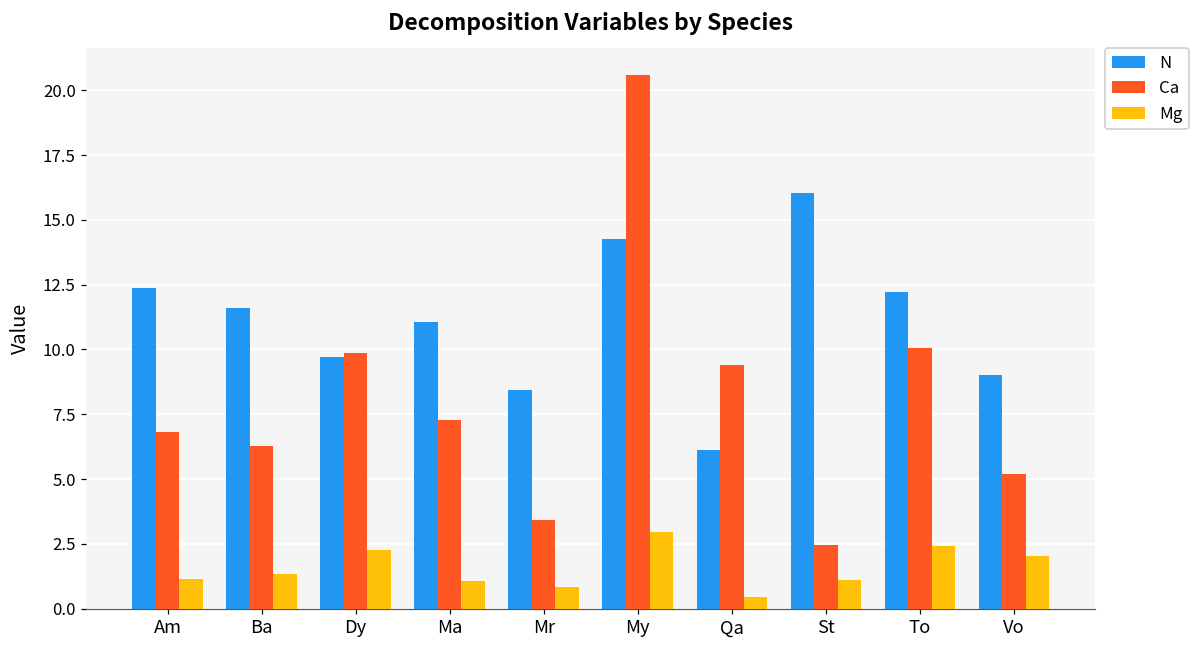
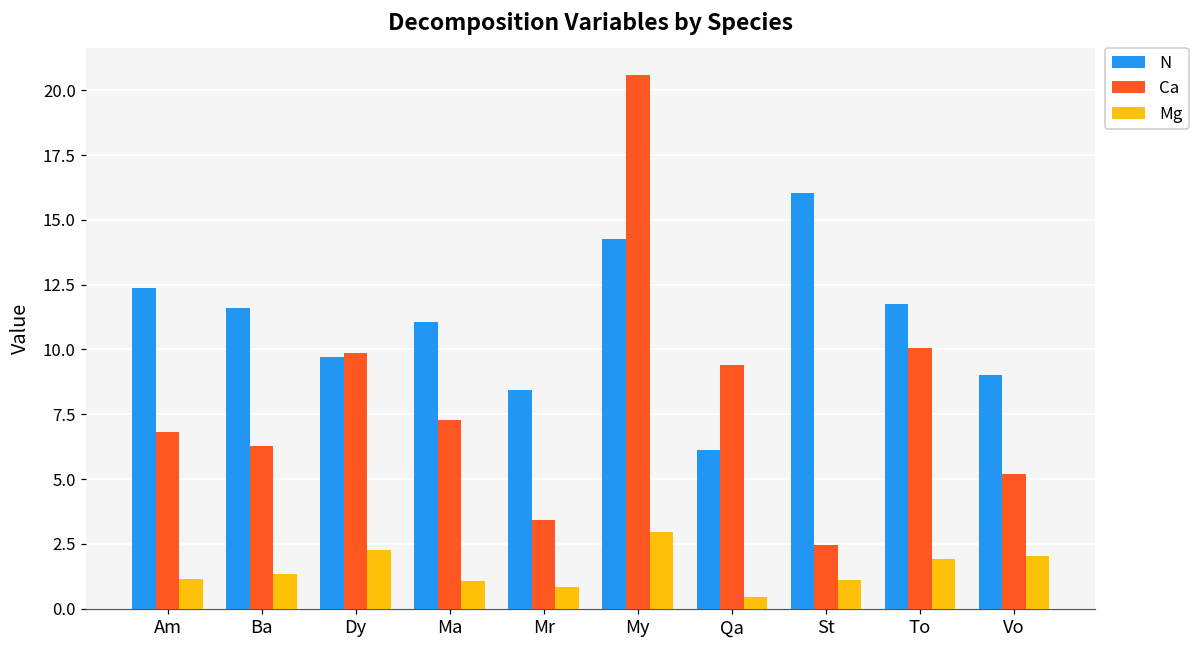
N, To: 12.2 -> 11.8
Mg, To: 2.4 -> 1.9
